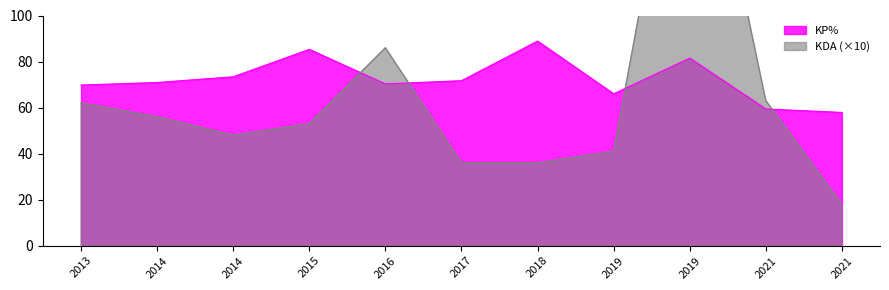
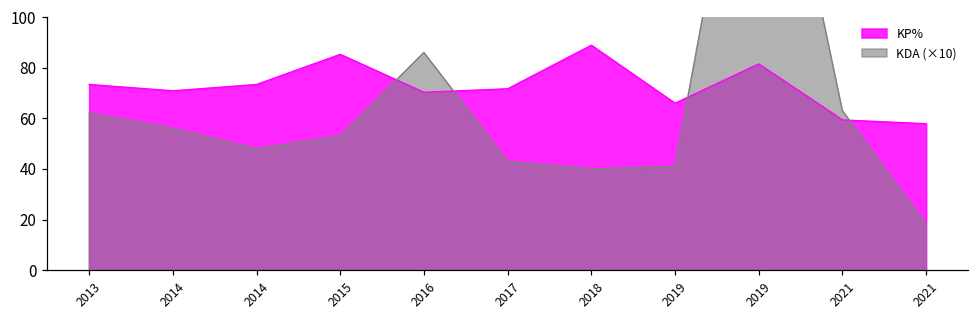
KP%, 2013: 70 -> 73
KDA (×10), 2017: 36 -> 43
KDA (×10), 2018: 36 -> 40
